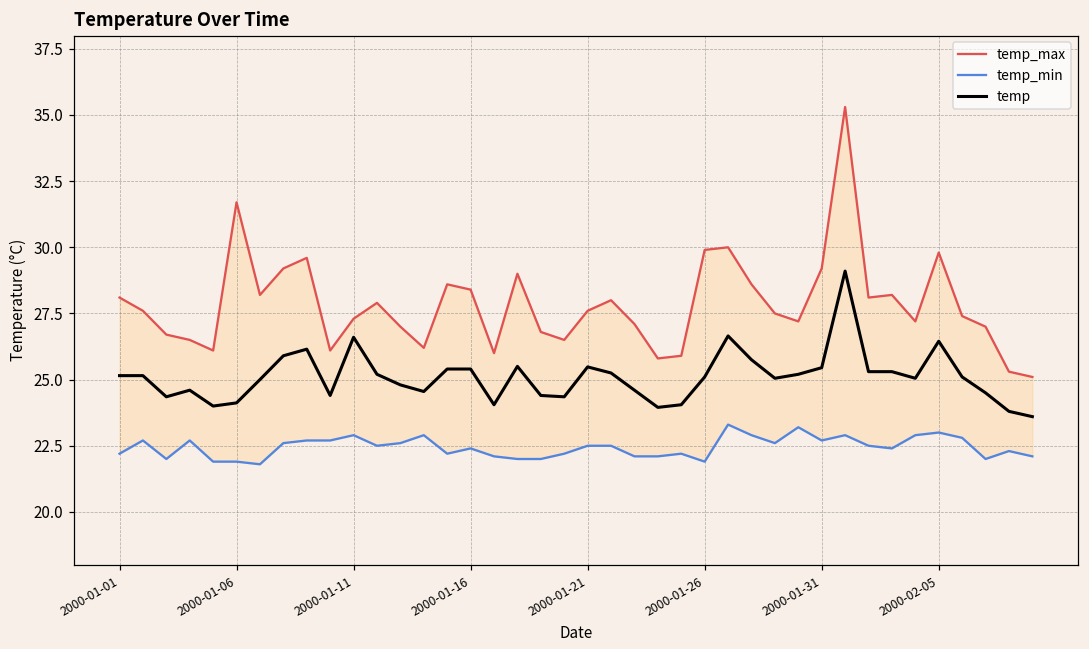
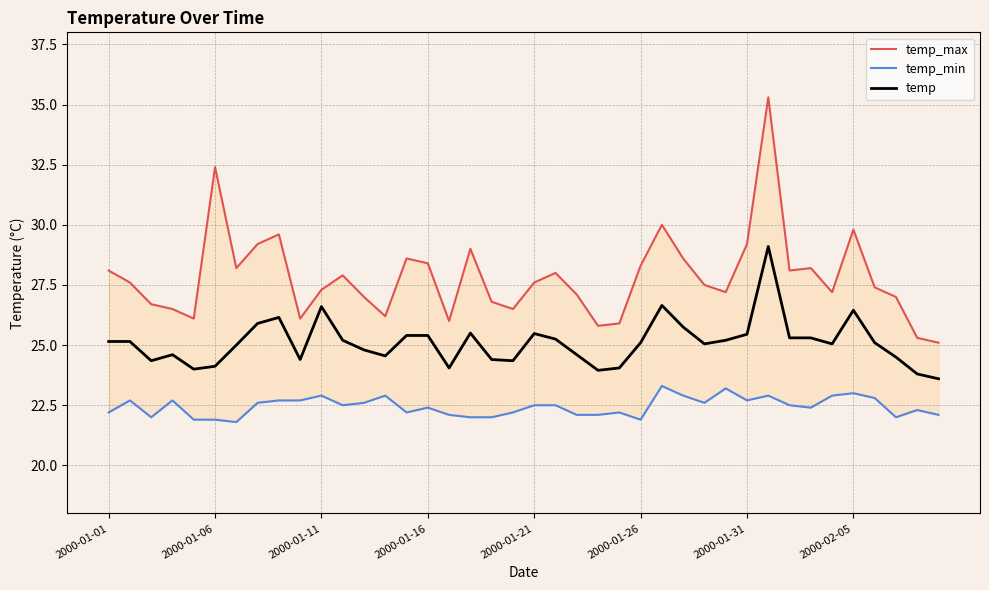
temp_max, 2000-01-06: 31.7 -> 32.4
temp_max, 2000-01-26: 29.9 -> 28.3
